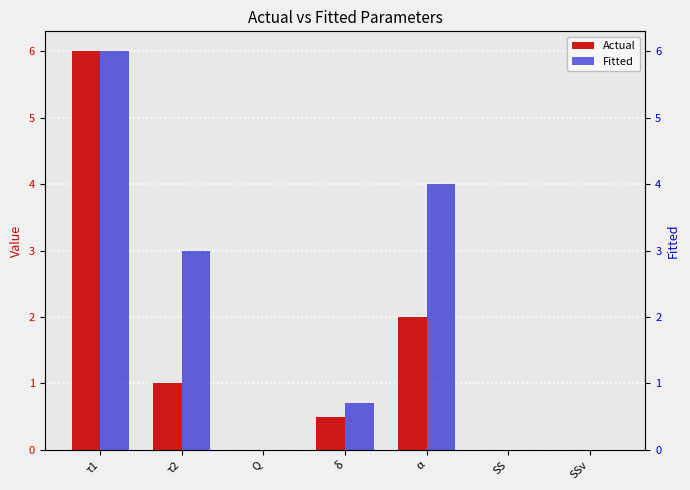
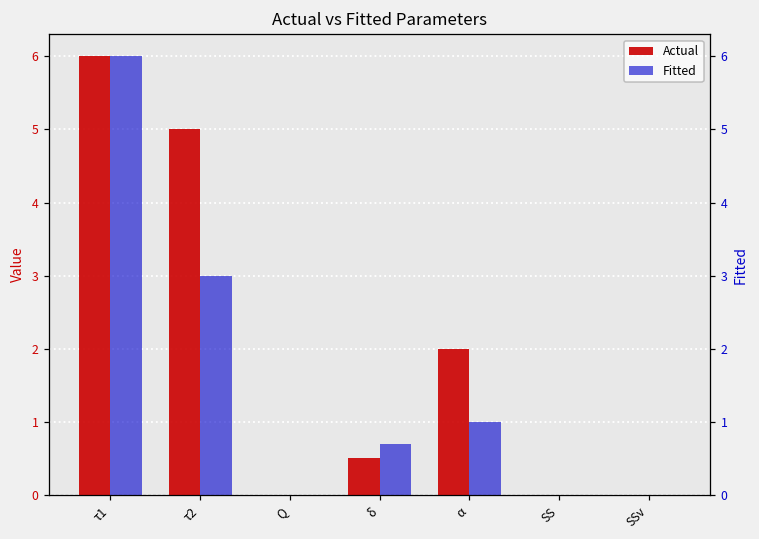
Actual, τ2: 1 -> 5
Fitted, α: 4.0 -> 1.0
